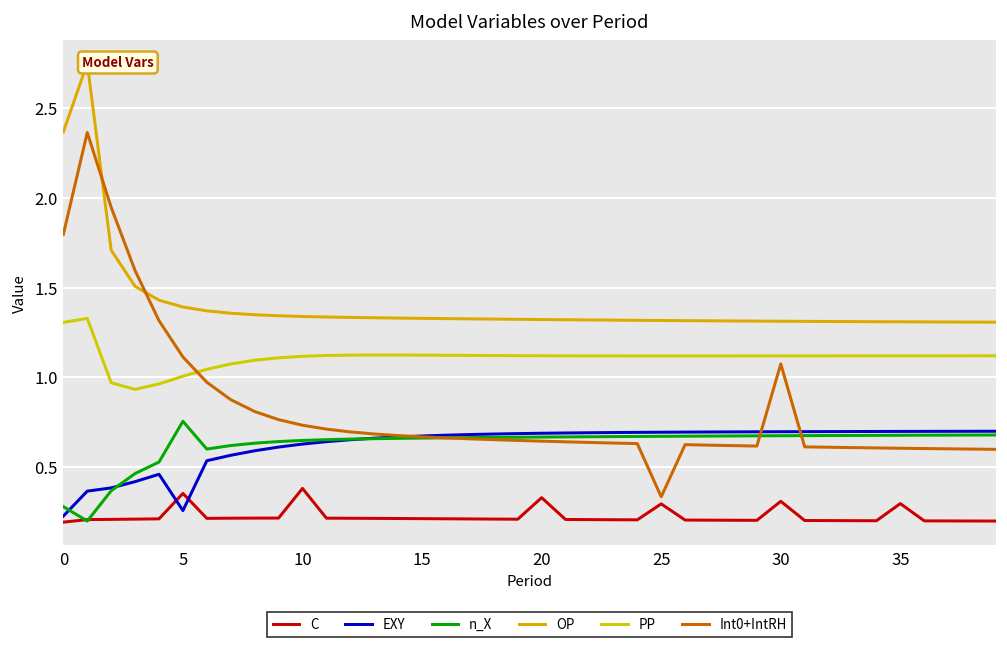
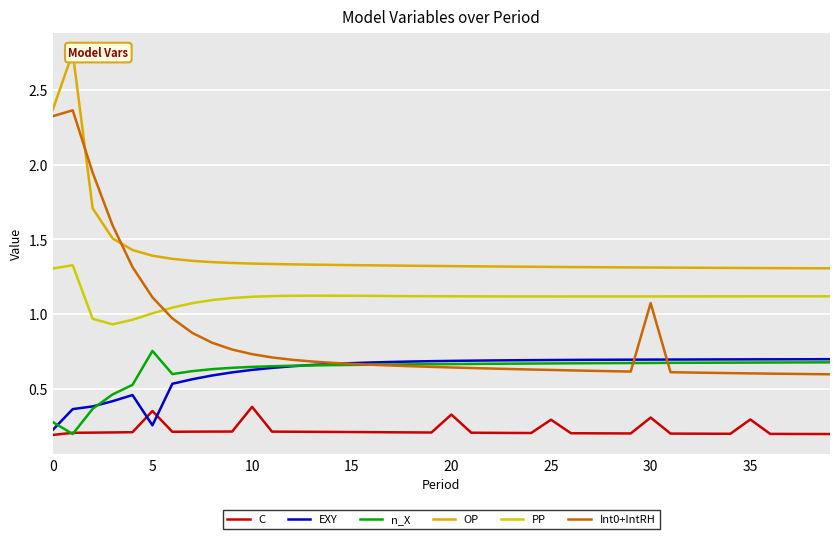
Int0+IntRH, 0: 1.80 -> 2.32
Int0+IntRH, 25: 0.33 -> 0.63
